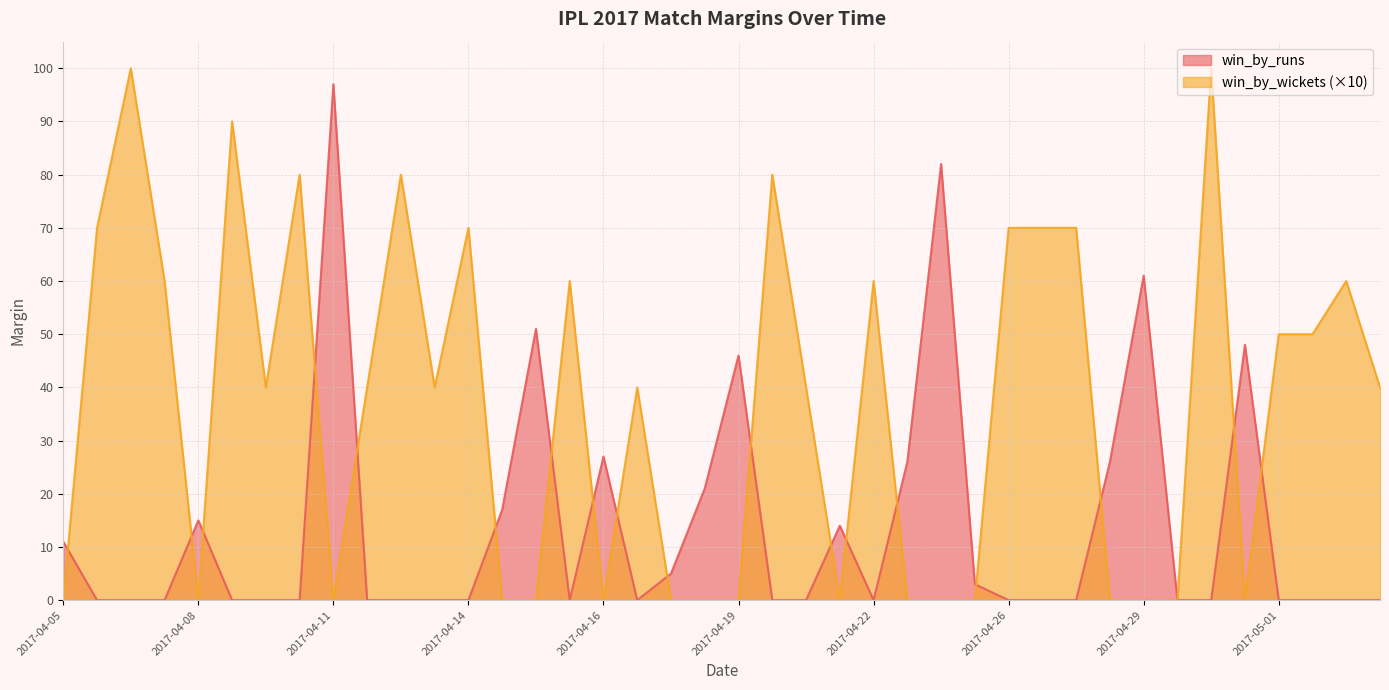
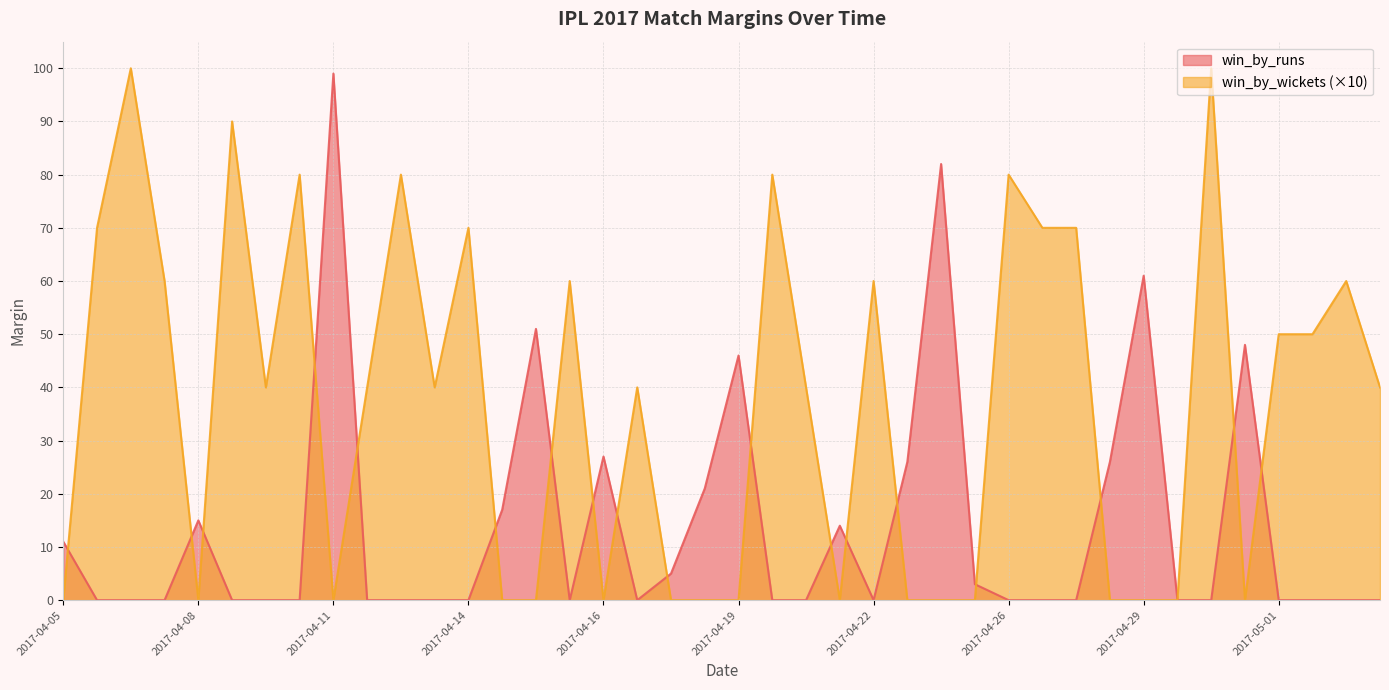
win_by_runs, 2017-04-11: 97 -> 99
win_by_wickets (×10), 2017-04-26: 70 -> 80
